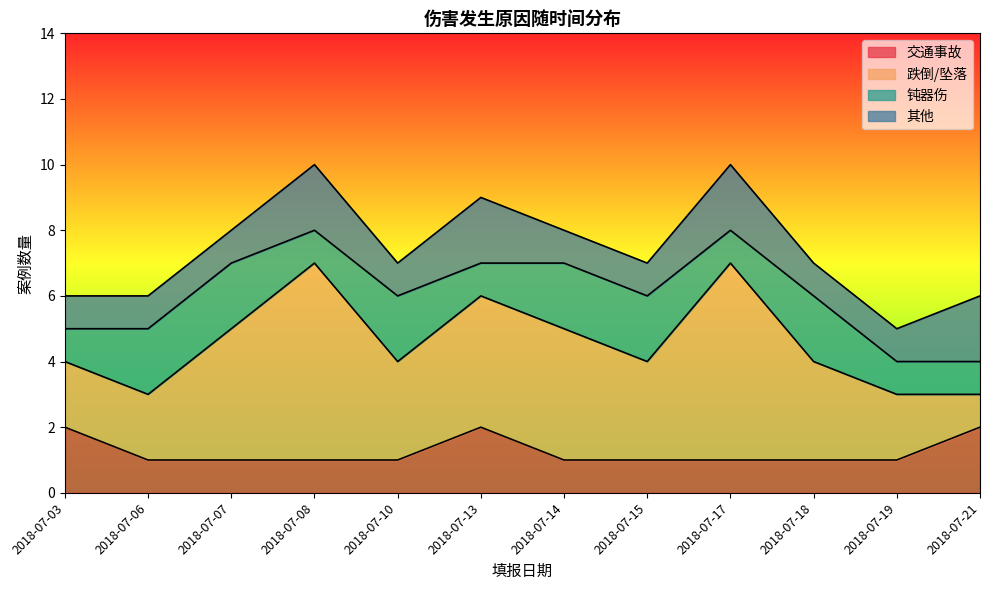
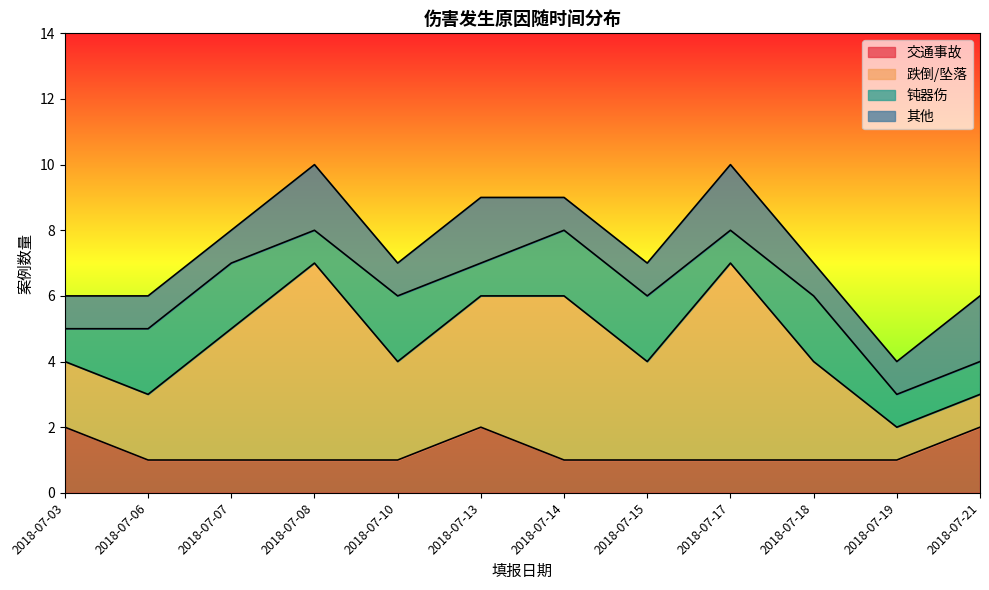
跌倒/坠落, 2018-07-14: 4 -> 5
跌倒/坠落, 2018-07-19: 2 -> 1
